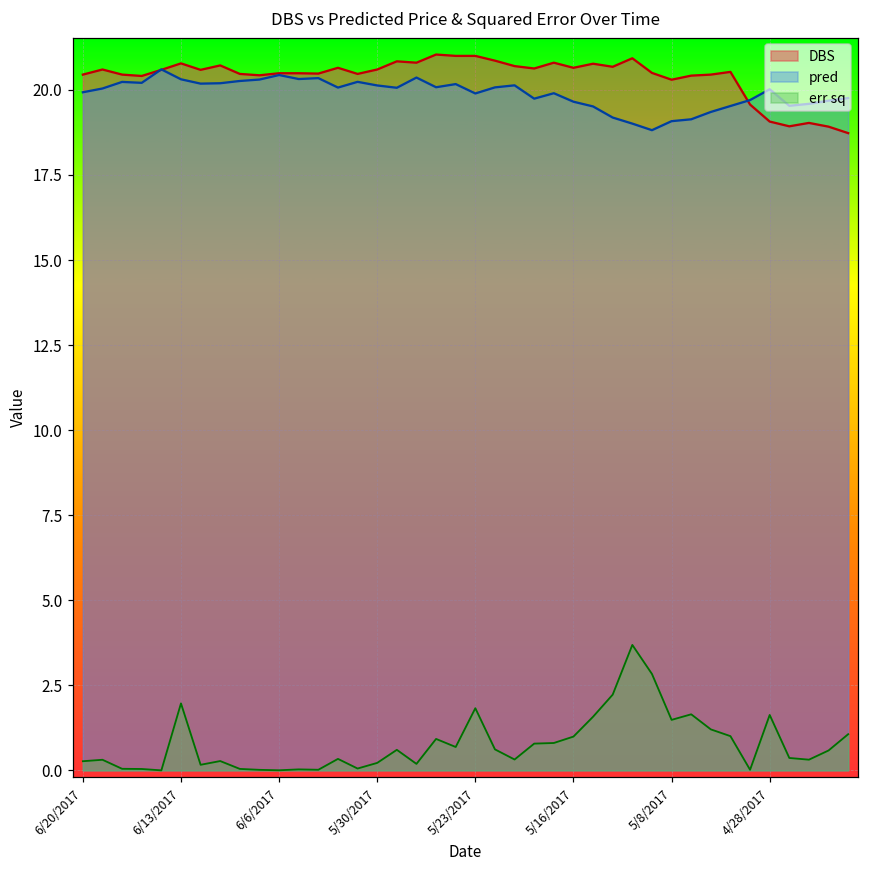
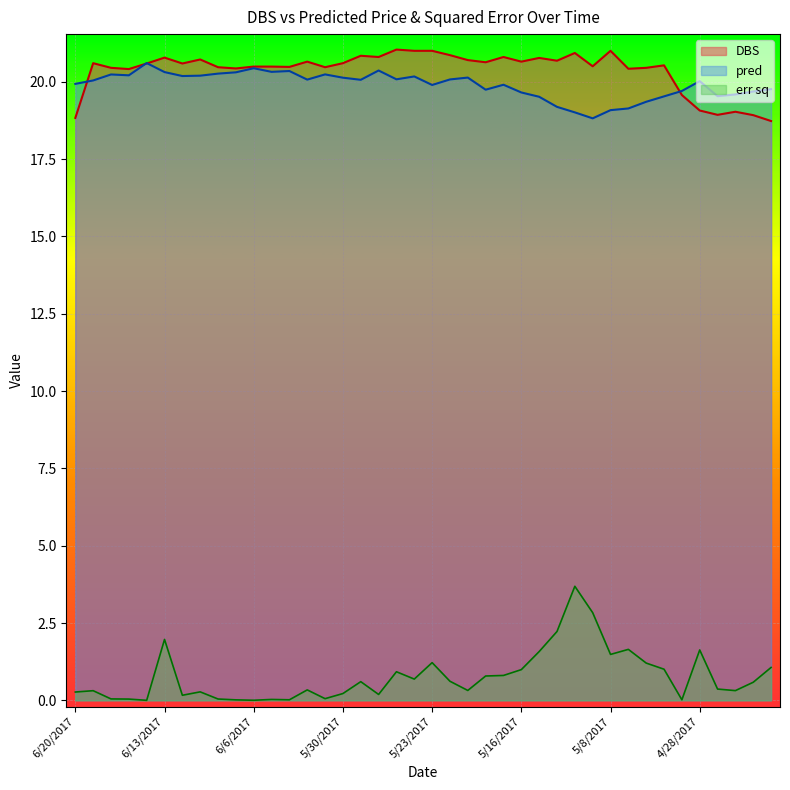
DBS, 6/20/2017: 20.5 -> 18.8
err sq, 5/23/2017: 1.8 -> 1.2
DBS, 5/8/2017: 20.3 -> 21.0
